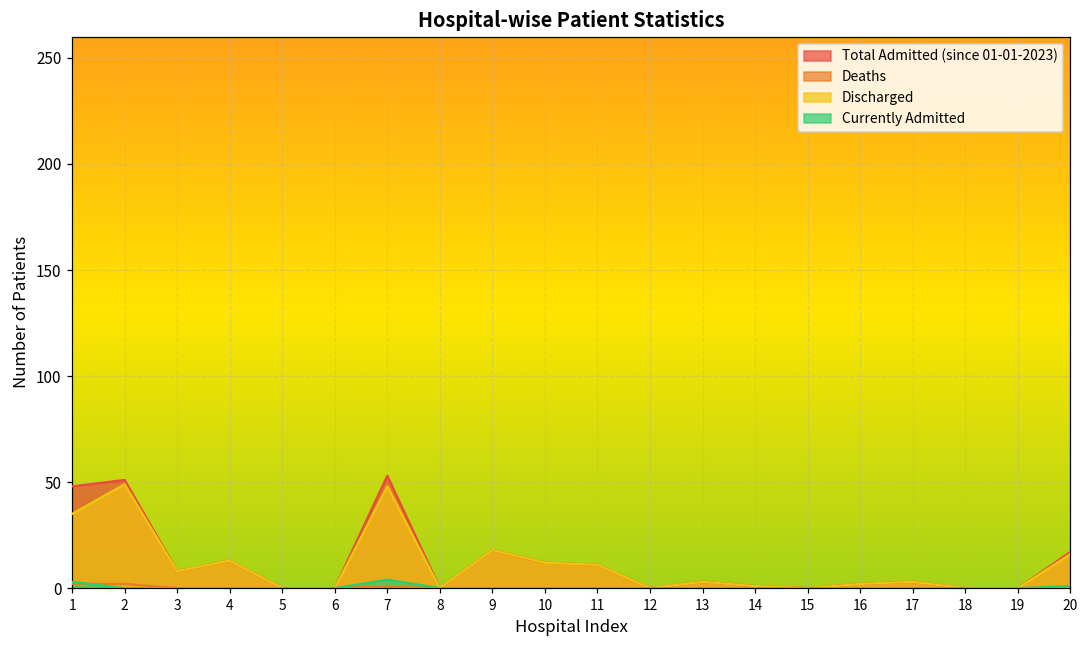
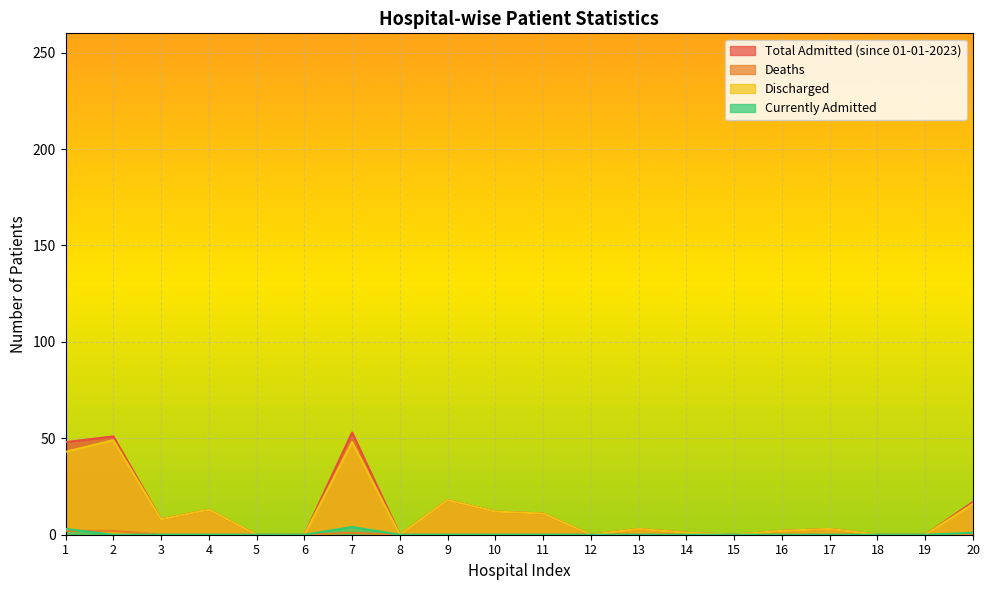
Discharged, 1: 35 -> 43
